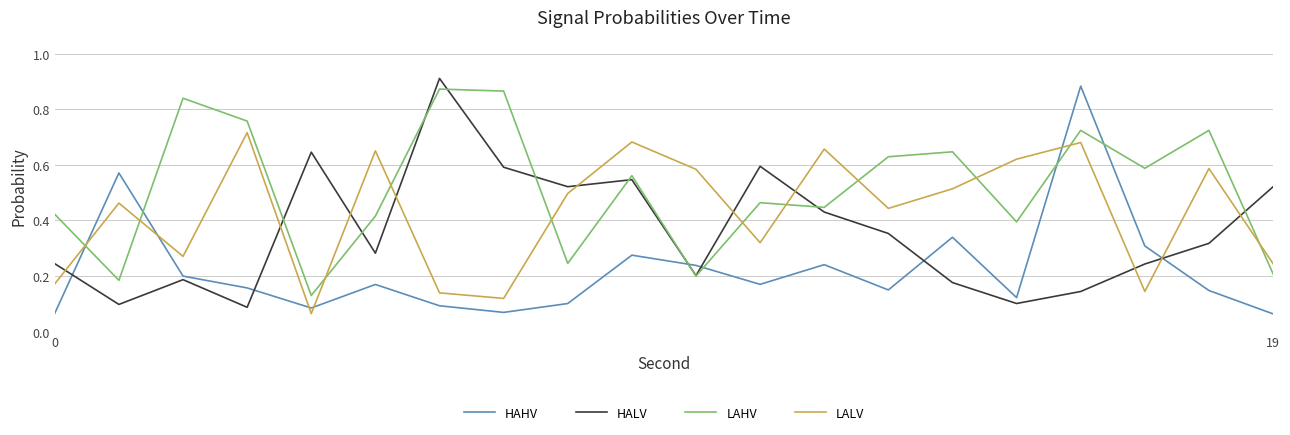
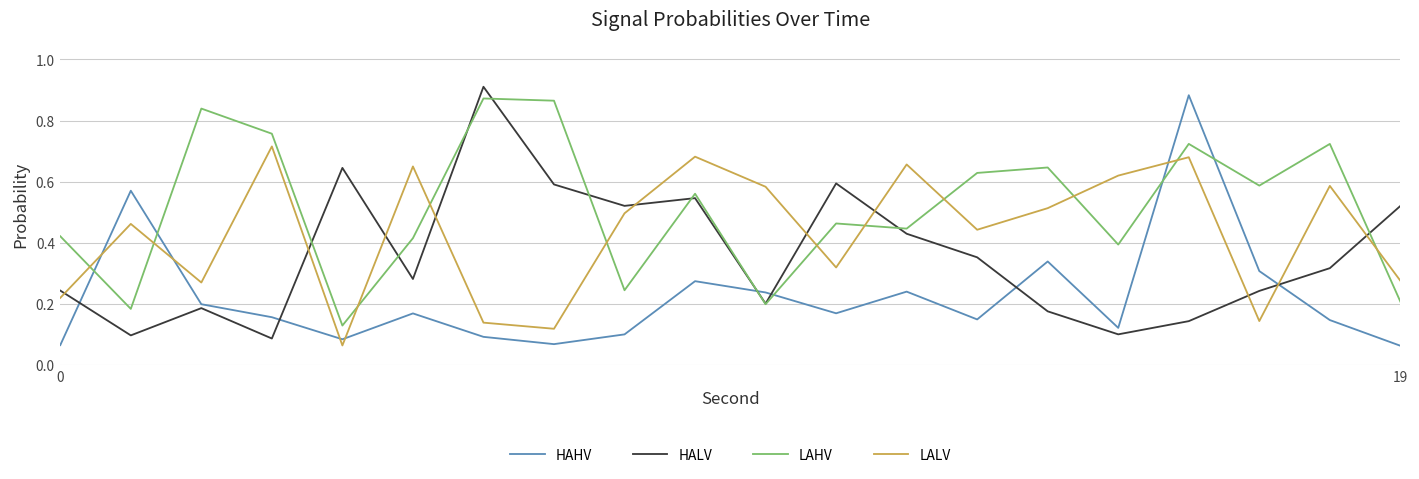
LALV, 0: 0.17 -> 0.22
LALV, 19: 0.24 -> 0.28
